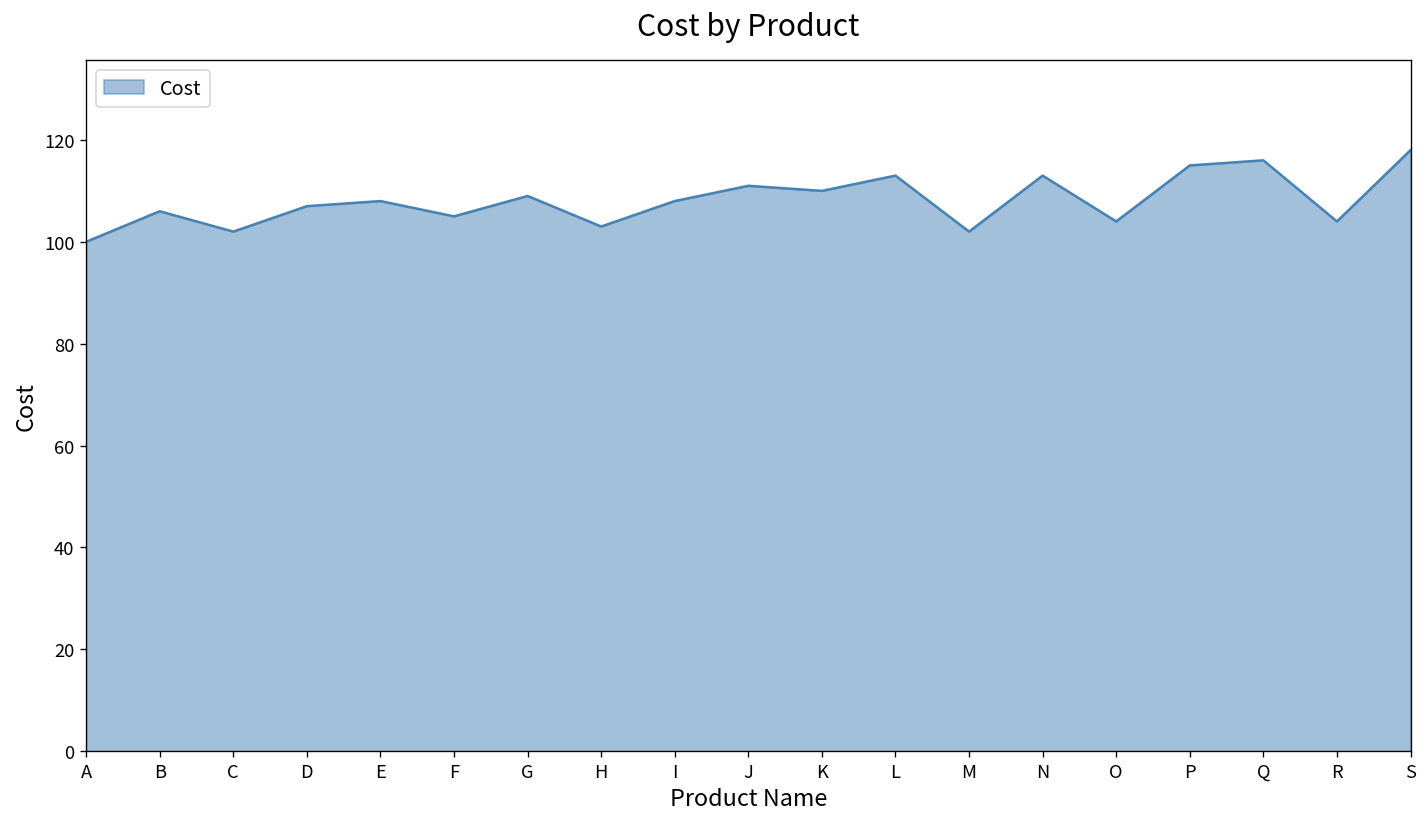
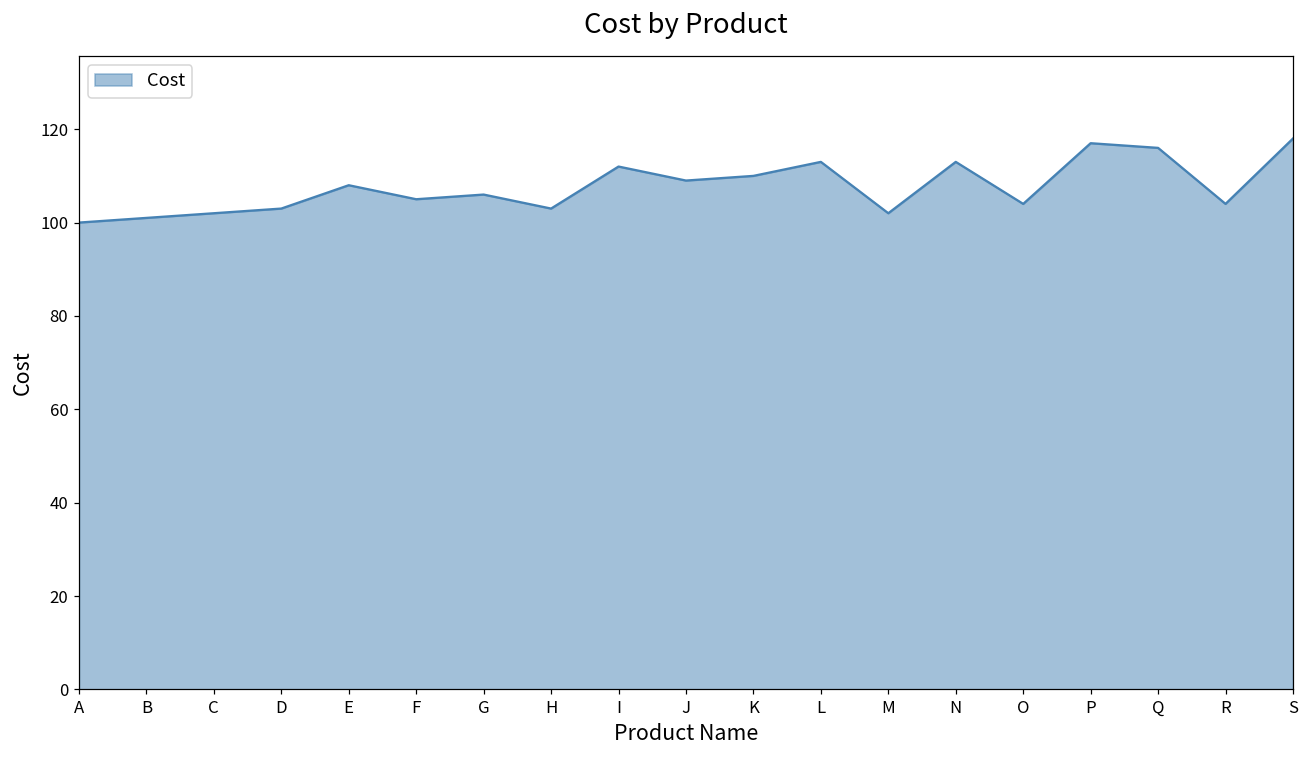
B: 106 -> 101
D: 107 -> 103
G: 109 -> 106
I: 108 -> 112
J: 111 -> 109
P: 115 -> 117
